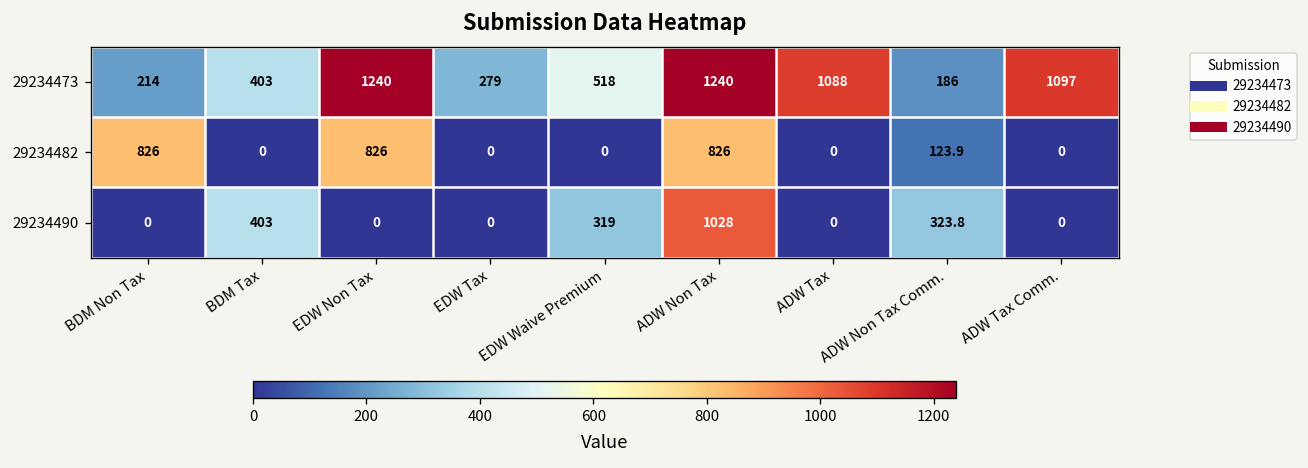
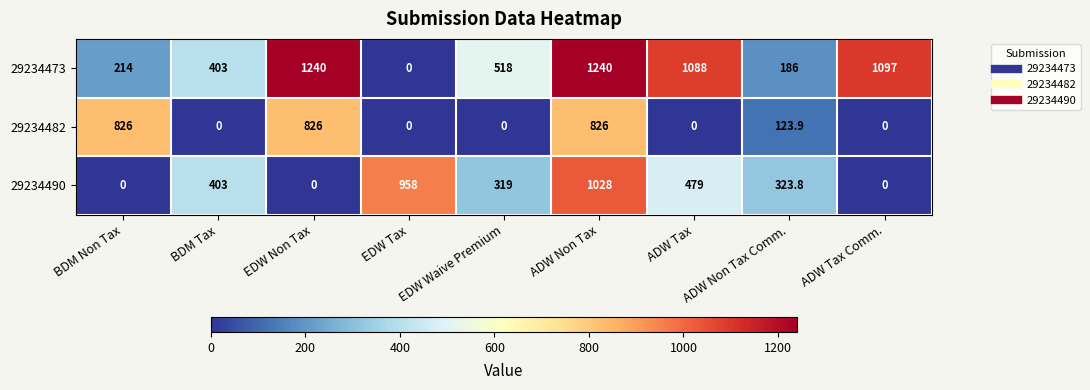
29234473, EDW Tax: 279 -> 0
29234490, EDW Tax: 0 -> 958
29234490, ADW Tax: 0 -> 479
